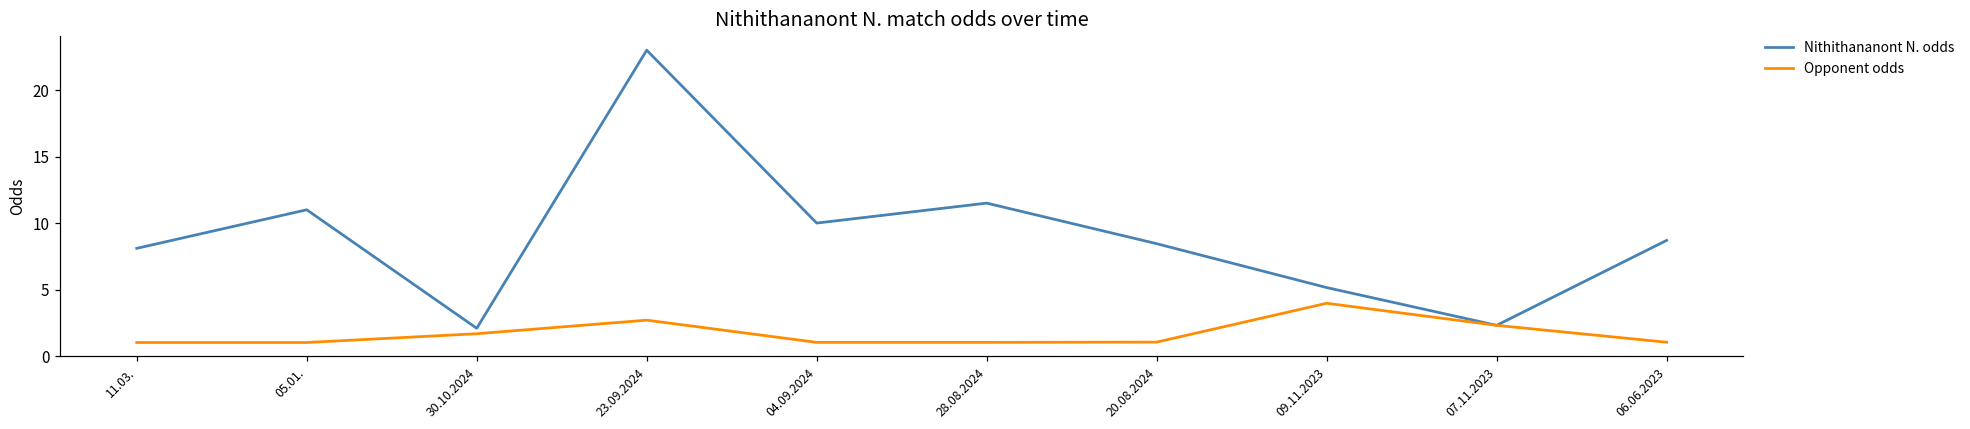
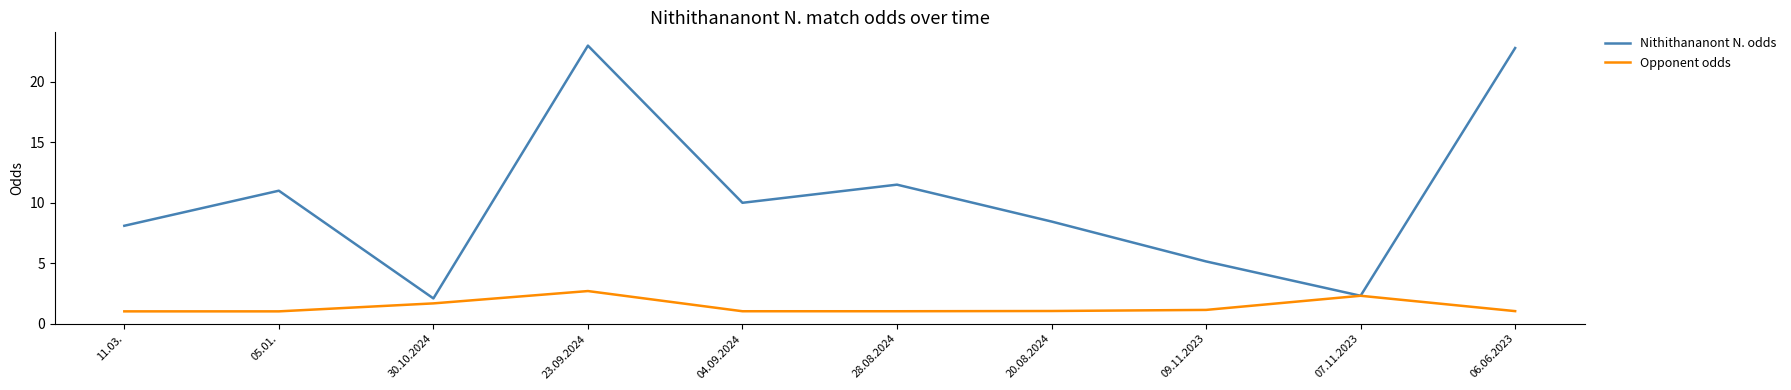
Opponent odds, 09.11.2023: 4.0 -> 1.1
Nithithananont N. odds, 06.06.2023: 8.7 -> 22.8
